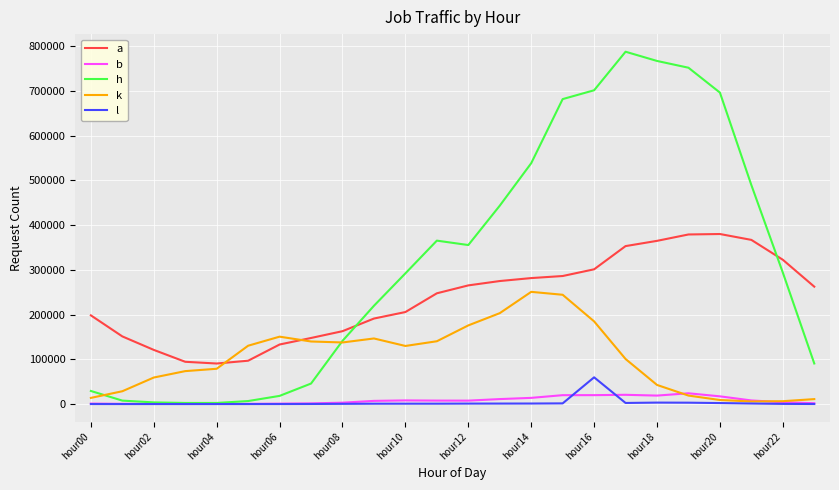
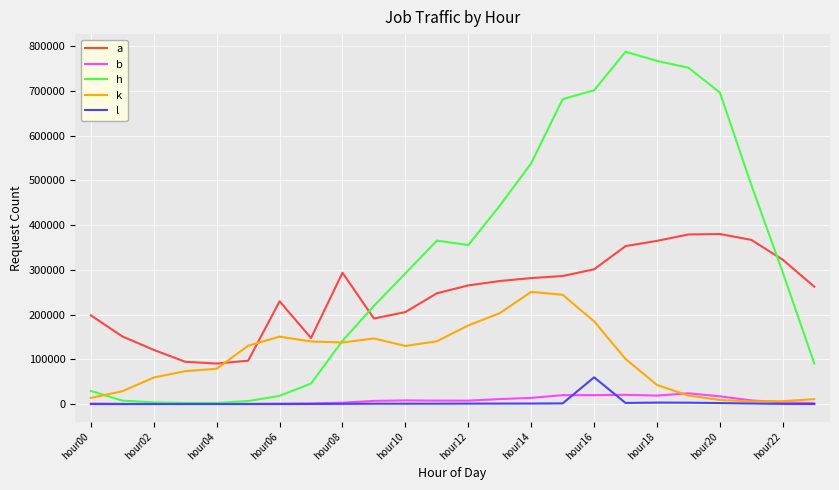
a, hour06: 130000 -> 230000
a, hour08: 160000 -> 290000
